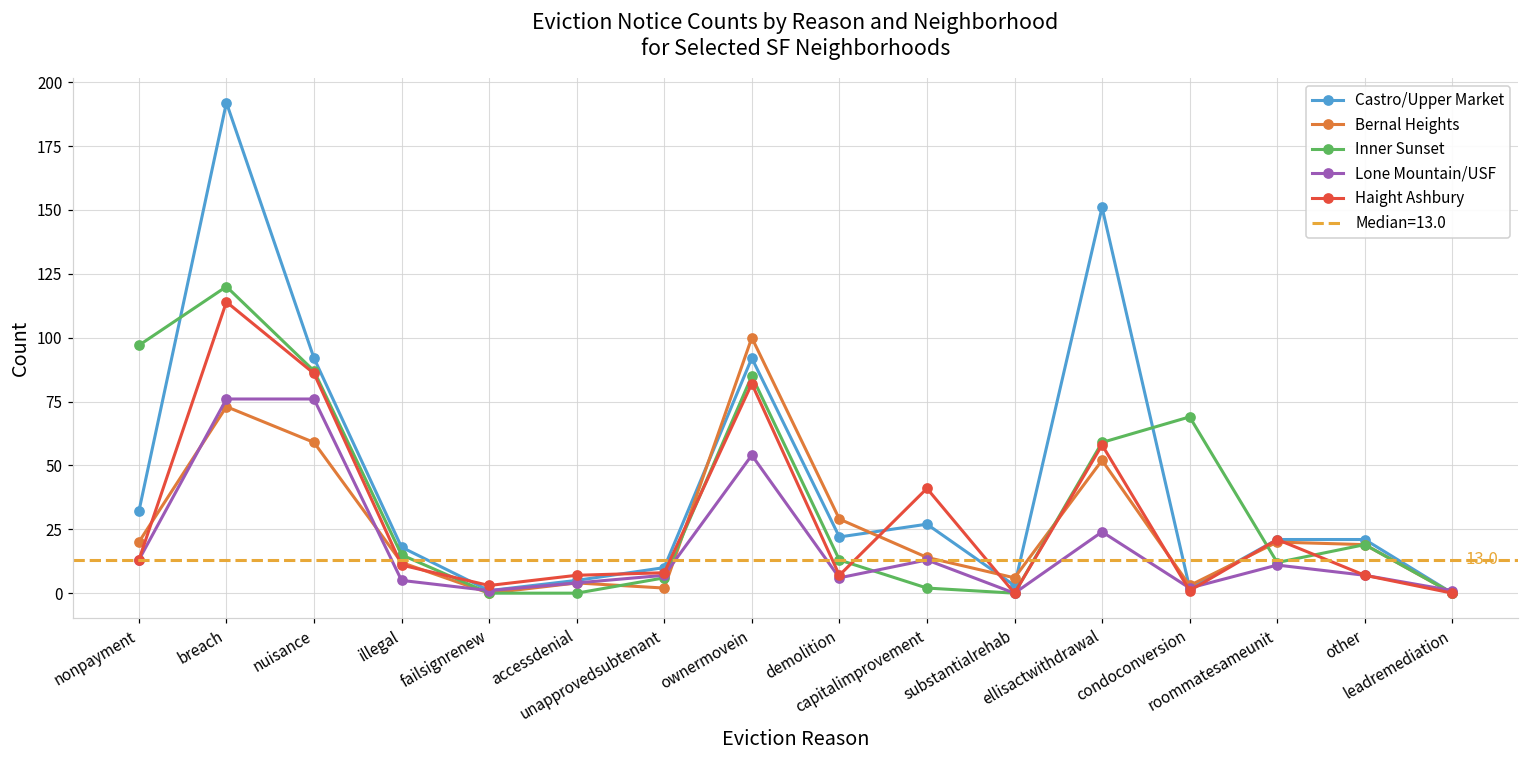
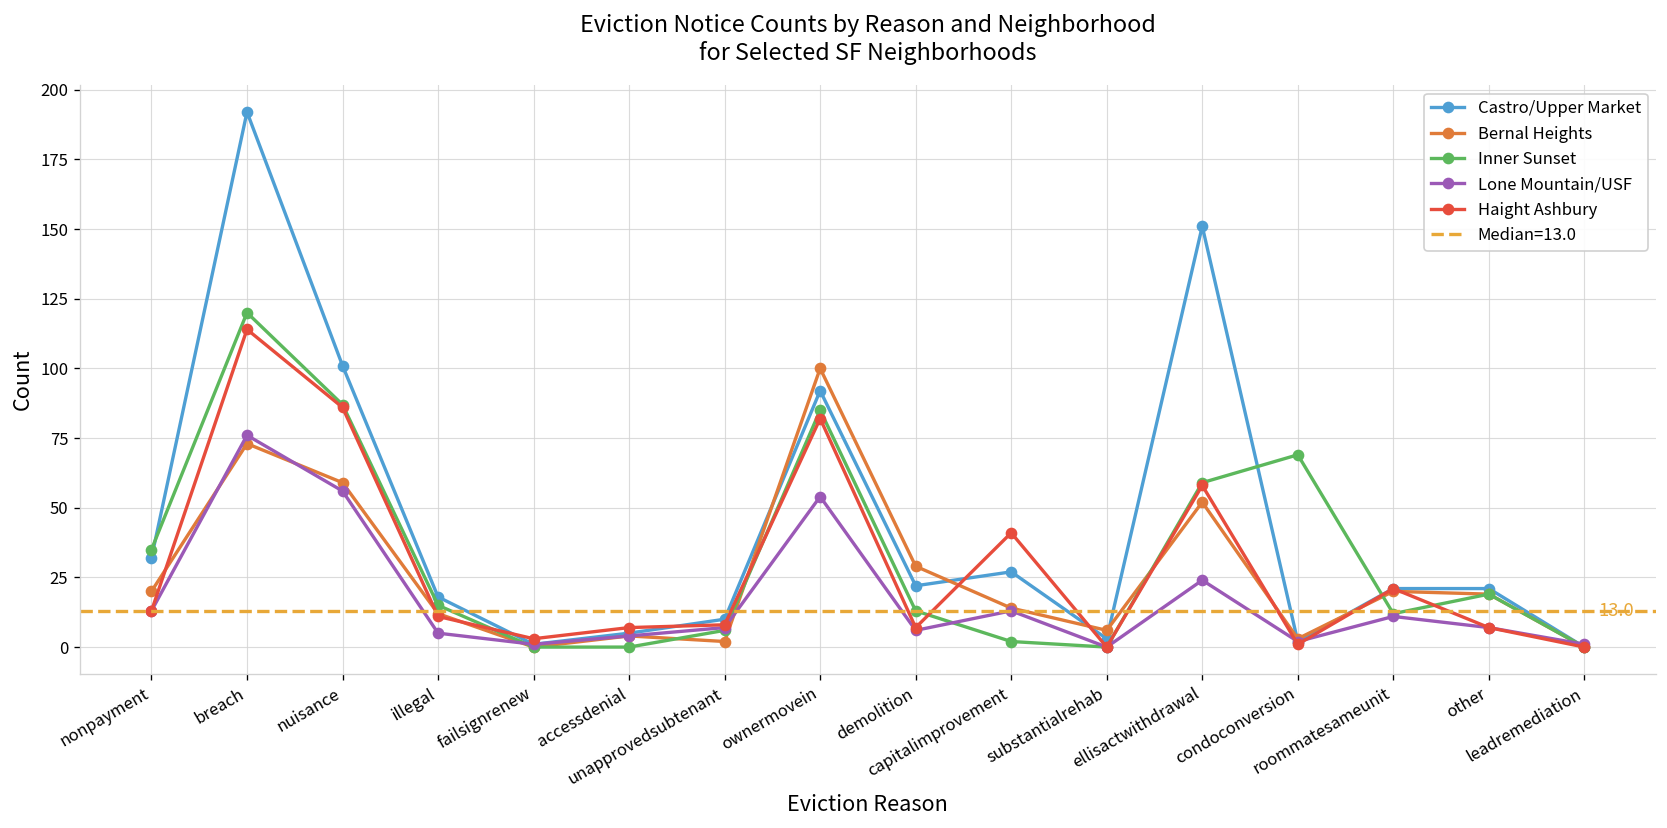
Inner Sunset, nonpayment: 97 -> 35
Castro/Upper Market, nuisance: 92 -> 101
Lone Mountain/USF, nuisance: 76 -> 56
